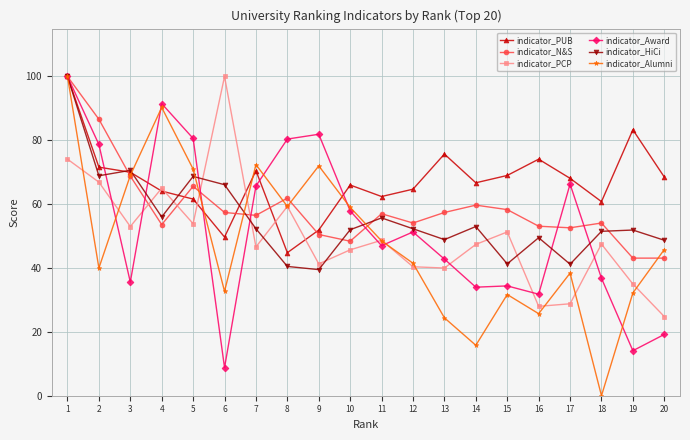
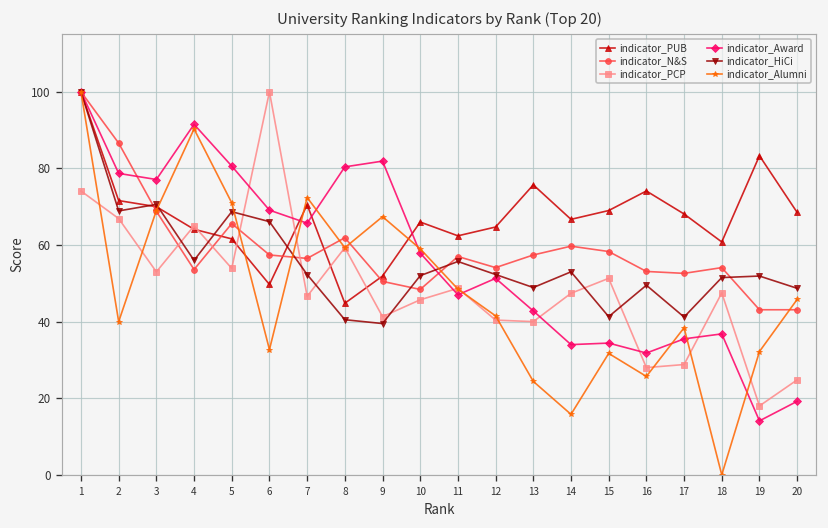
indicator_Award, 3: 36 -> 77
indicator_Award, 6: 9 -> 69
indicator_Alumni, 9: 72 -> 67
indicator_Award, 17: 66 -> 36
indicator_PCP, 19: 35 -> 18
